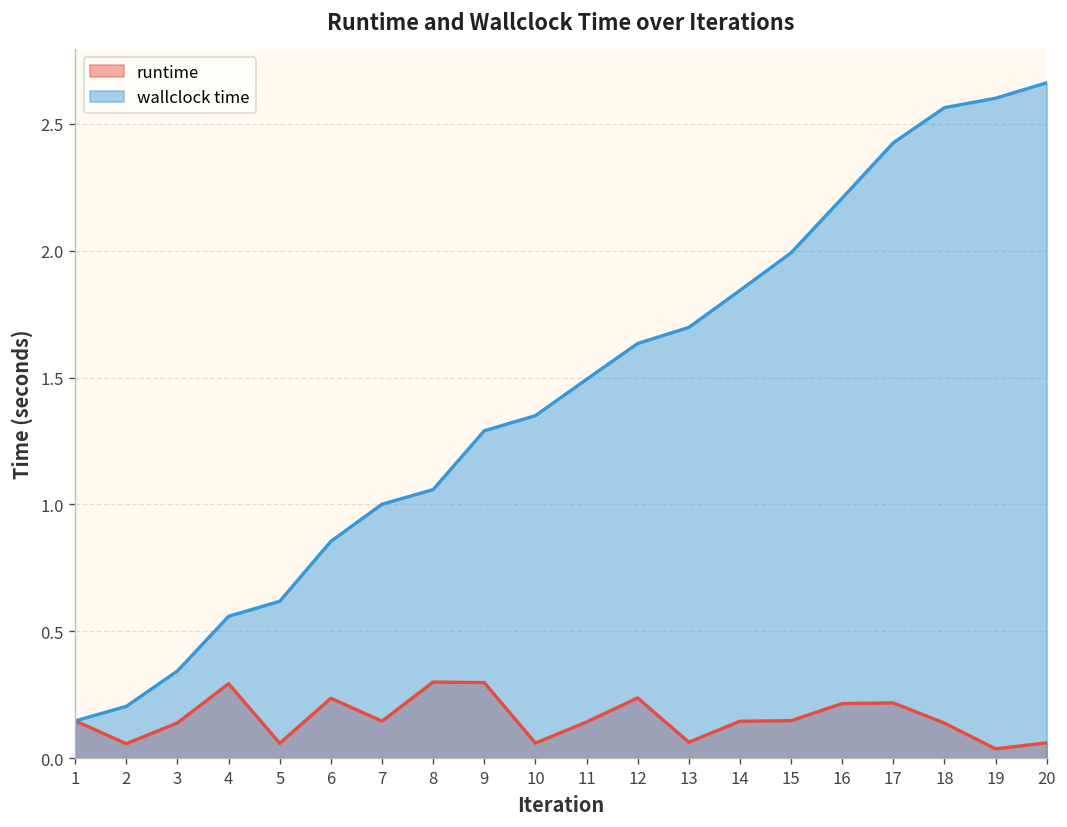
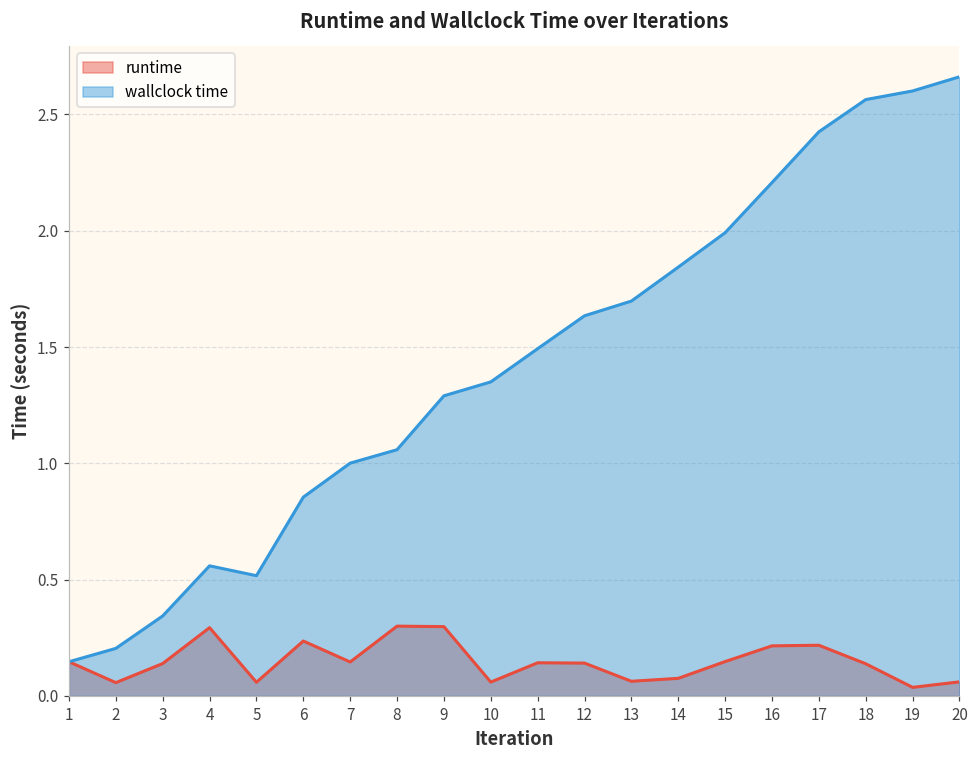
wallclock time, 5: 0.62 -> 0.52
runtime, 12: 0.24 -> 0.14
runtime, 14: 0.15 -> 0.08
